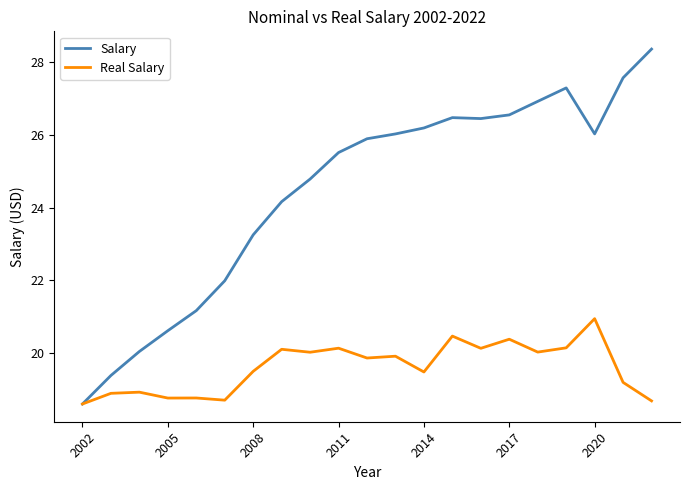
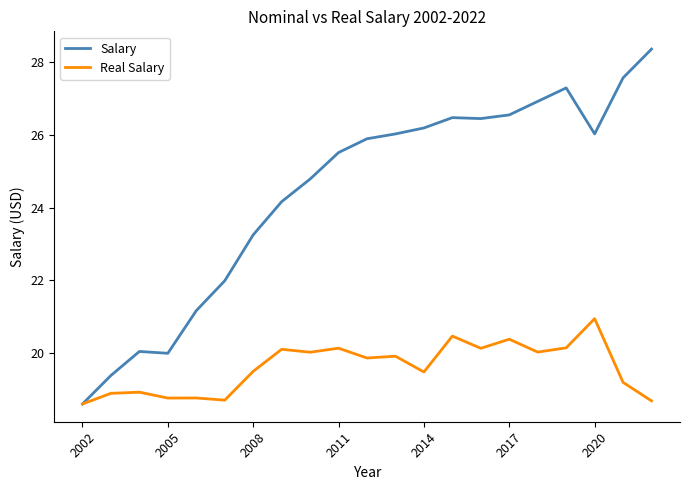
Salary, 2005: 20.6 -> 20.0
